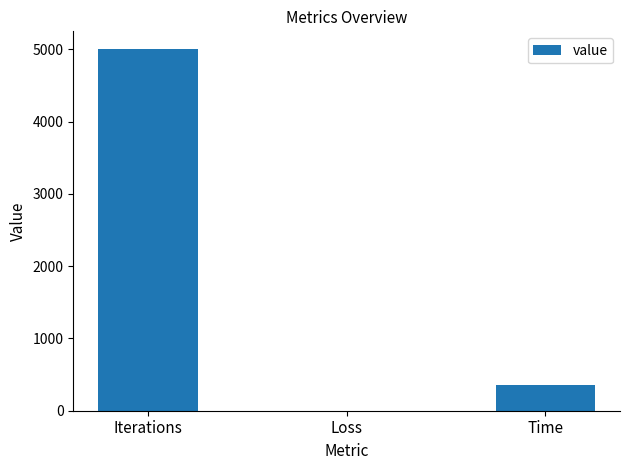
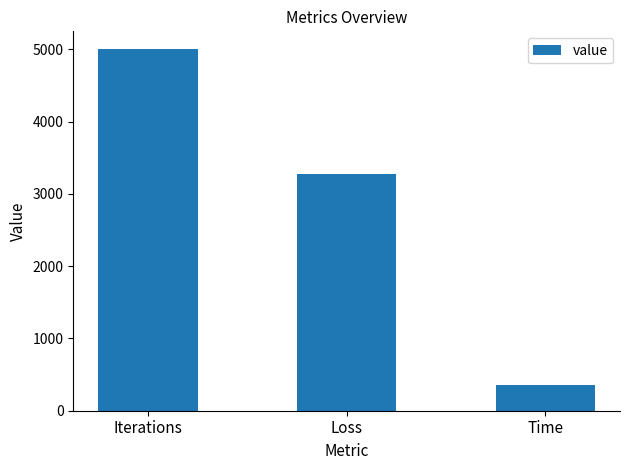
Loss: 0 -> 3300
